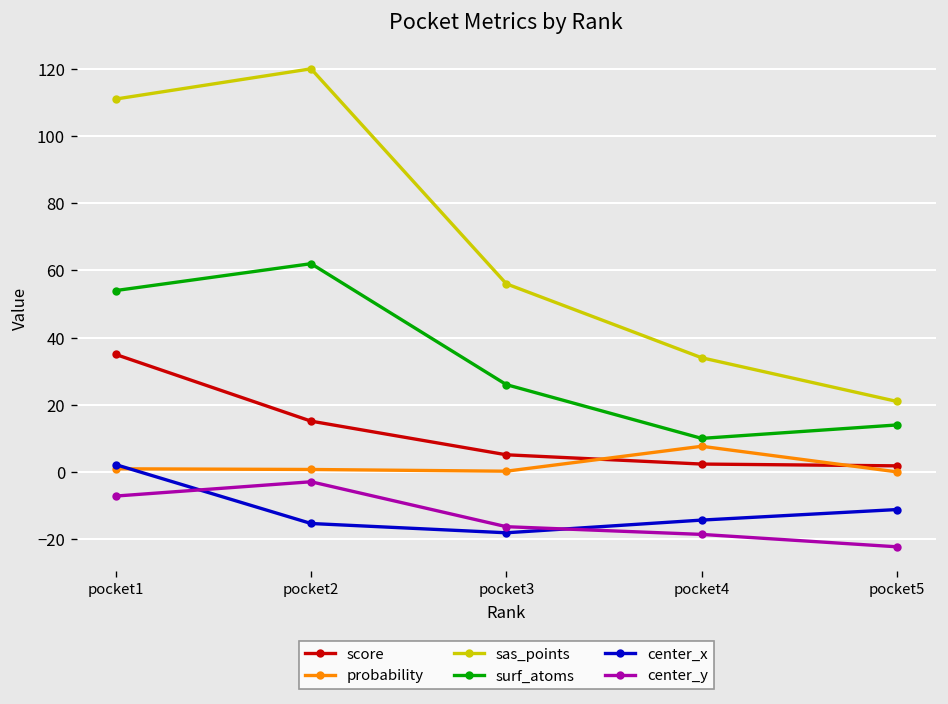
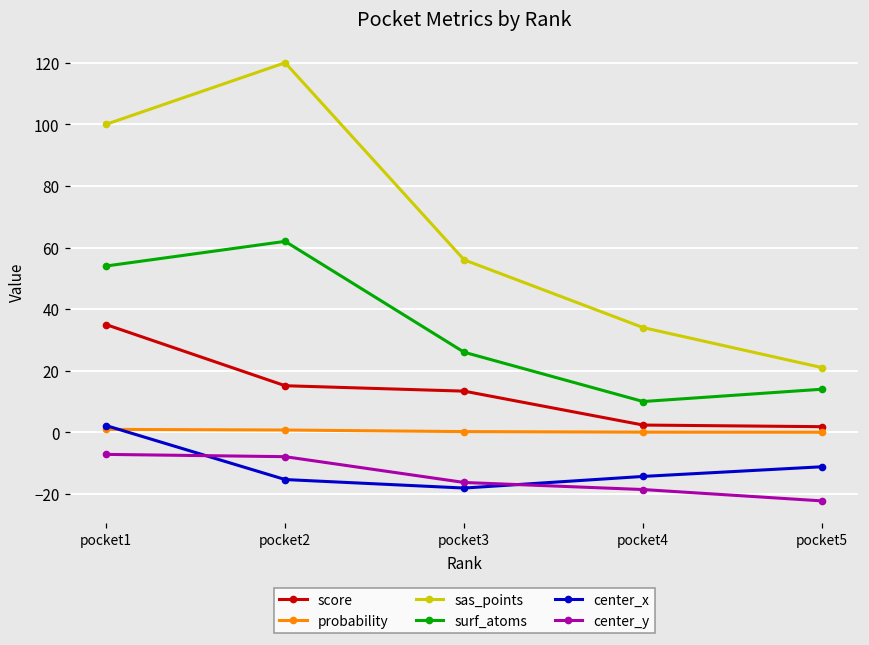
sas_points, pocket1: 111 -> 100
center_y, pocket2: -3 -> -8
score, pocket3: 5 -> 13
probability, pocket4: 8 -> 0
